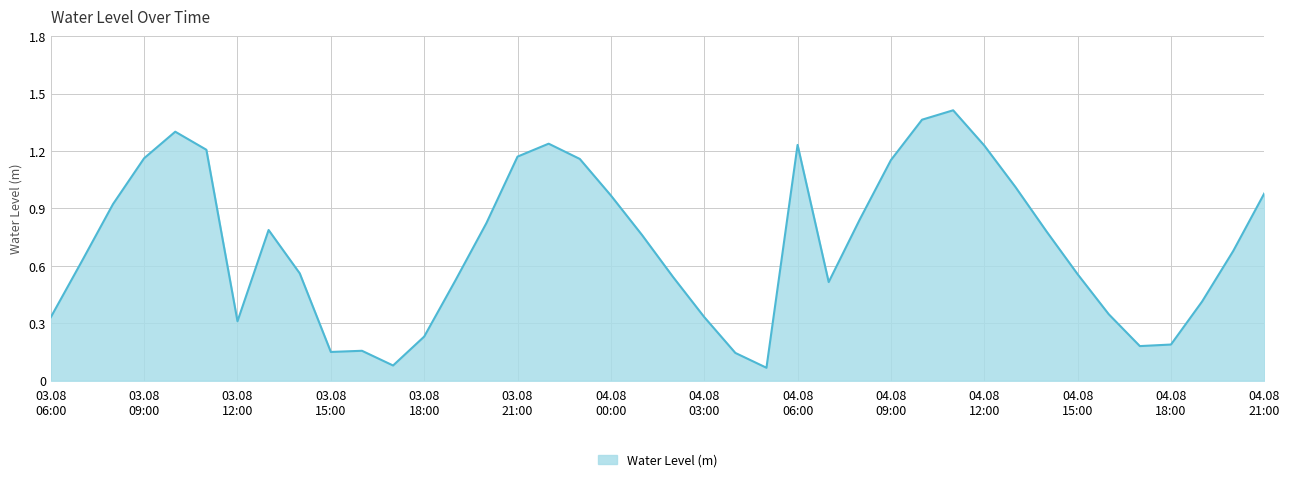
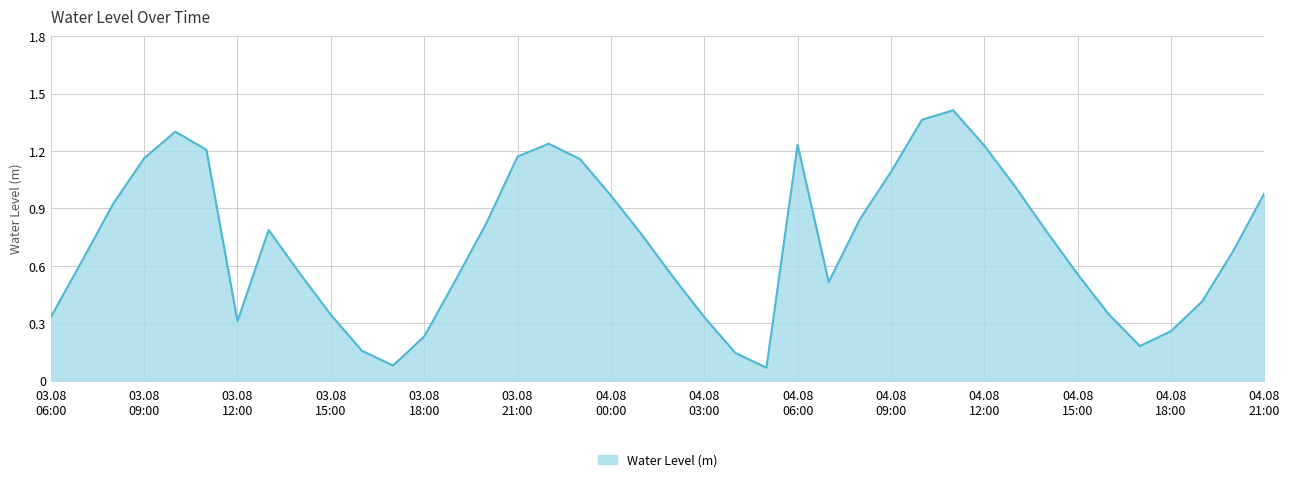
03.08 15:00: 0.15 -> 0.34
04.08 09:00: 1.15 -> 1.09
04.08 18:00: 0.19 -> 0.26
